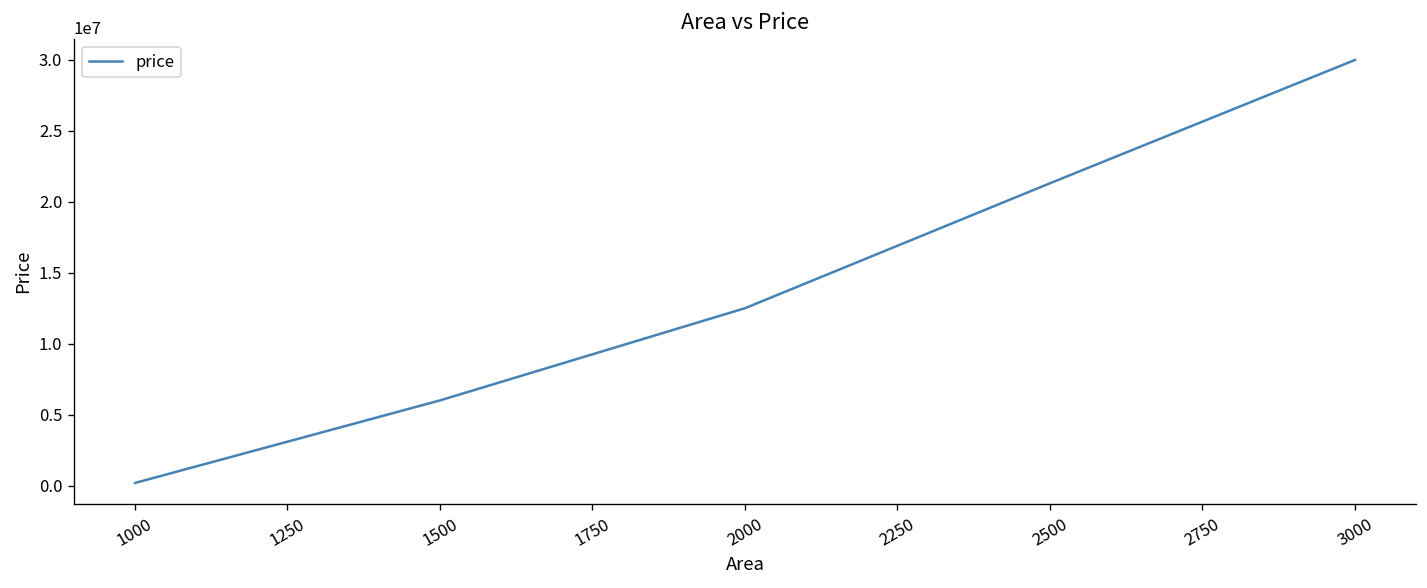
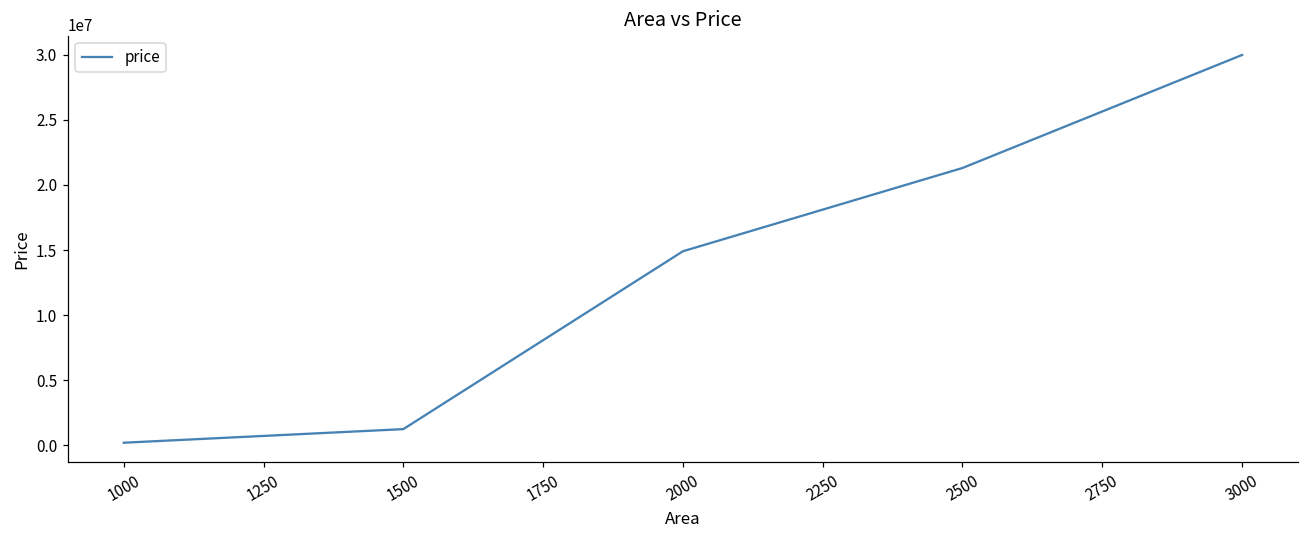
1500: 6000000 -> 1200000
2000: 12500000 -> 14900000
